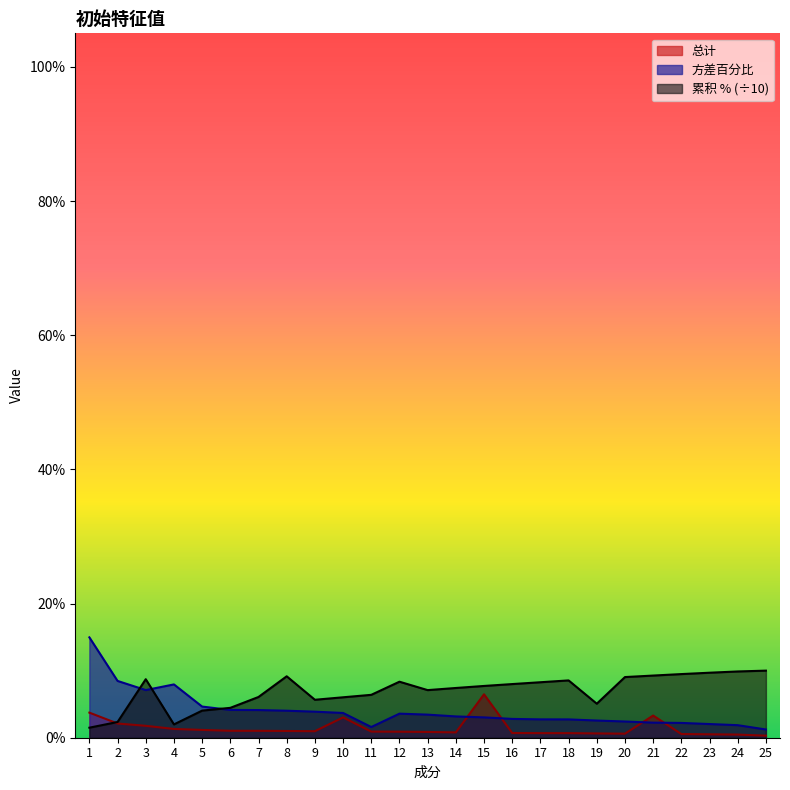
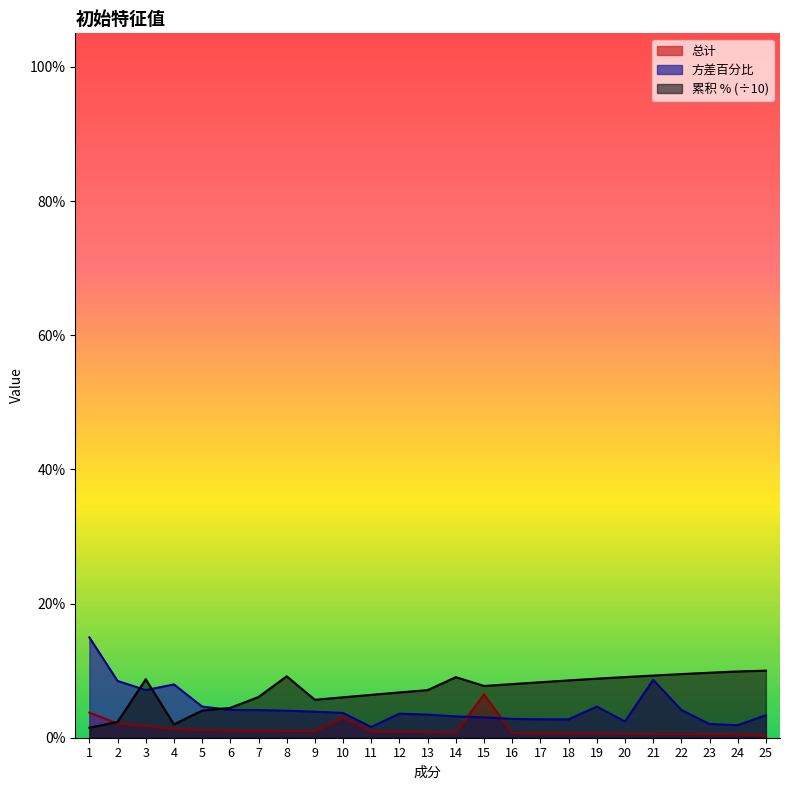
累积 % (÷10), 12: 8% -> 7%
累积 % (÷10), 14: 7% -> 9%
方差百分比, 19: 3% -> 5%
累积 % (÷10), 19: 5% -> 9%
总计, 21: 3% -> 1%
方差百分比, 21: 2% -> 9%
方差百分比, 22: 2% -> 4%
方差百分比, 25: 1% -> 3%
